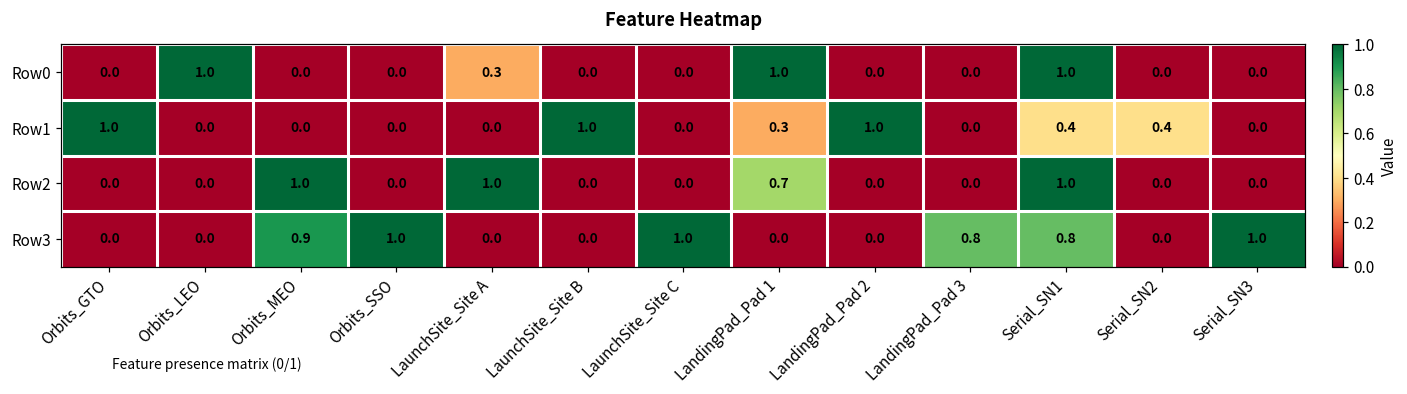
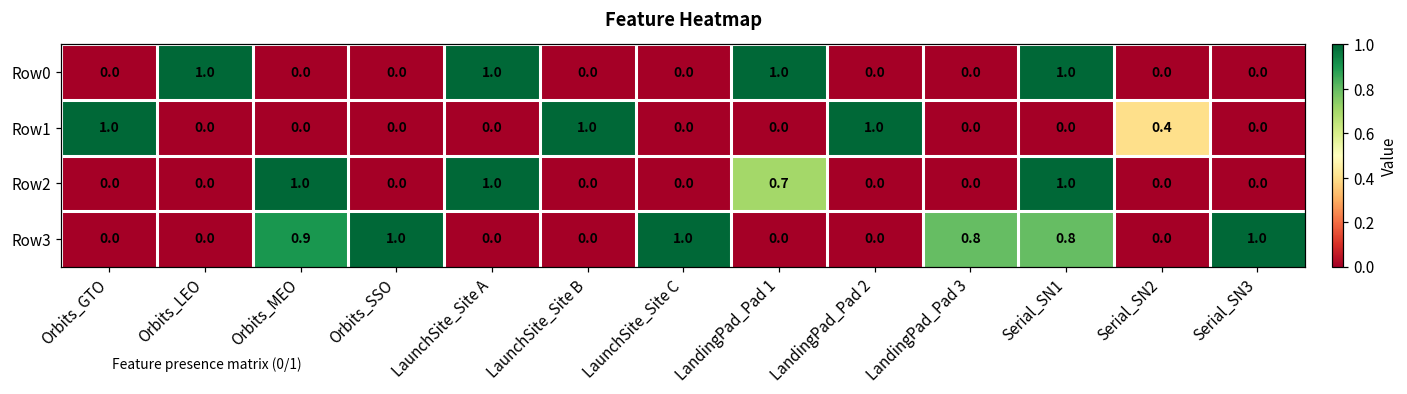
Row0, LaunchSite_Site A: 0.3 -> 1.0
Row1, LandingPad_Pad 1: 0.3 -> 0.0
Row1, Serial_SN1: 0.4 -> 0.0
